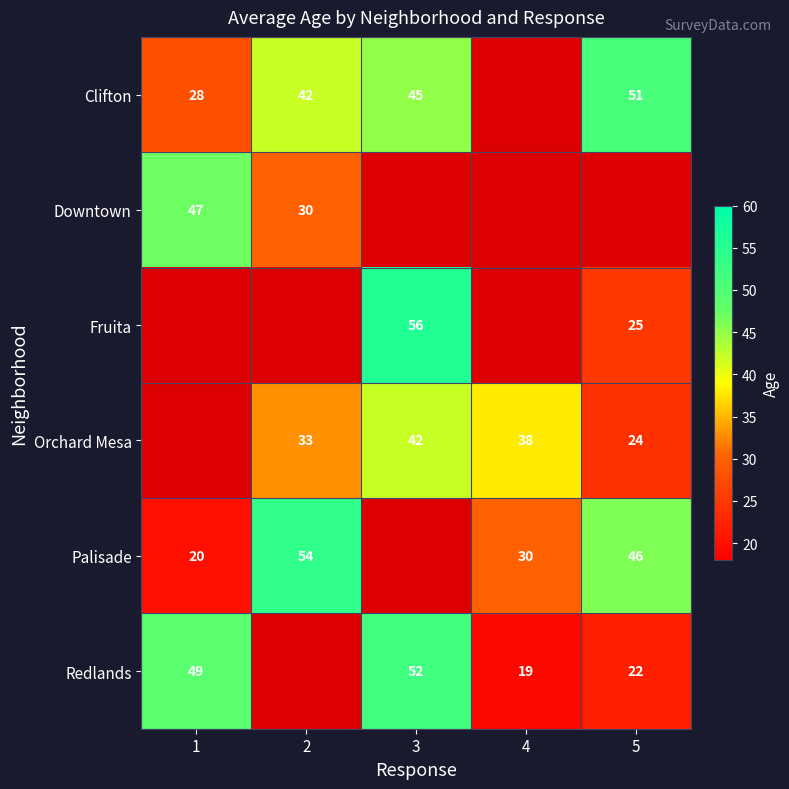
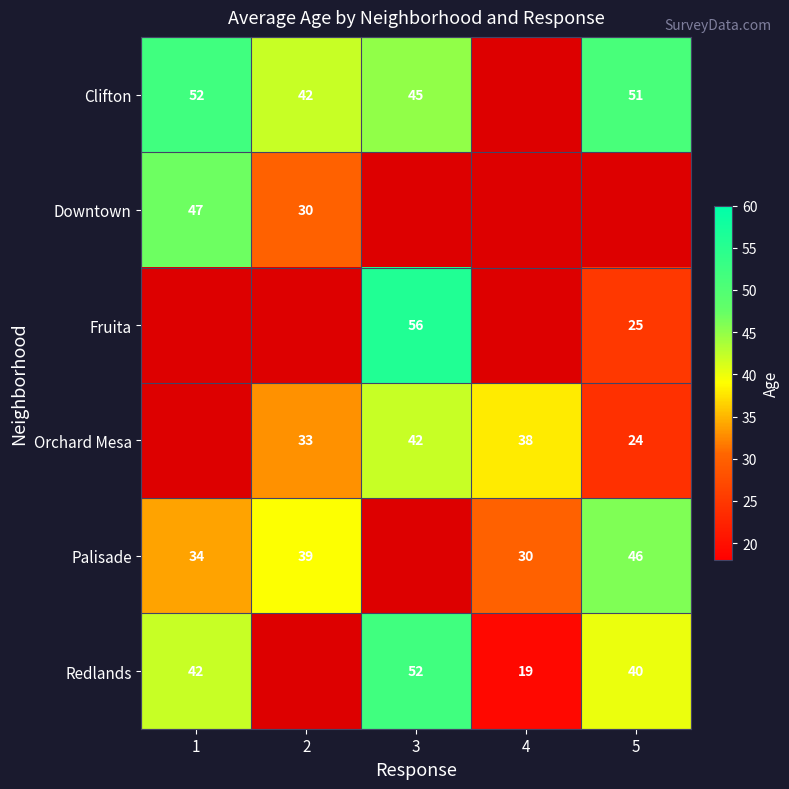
Clifton, 1: 28 -> 52
Palisade, 1: 20 -> 34
Palisade, 2: 54 -> 39
Redlands, 1: 49 -> 42
Redlands, 5: 22 -> 40
